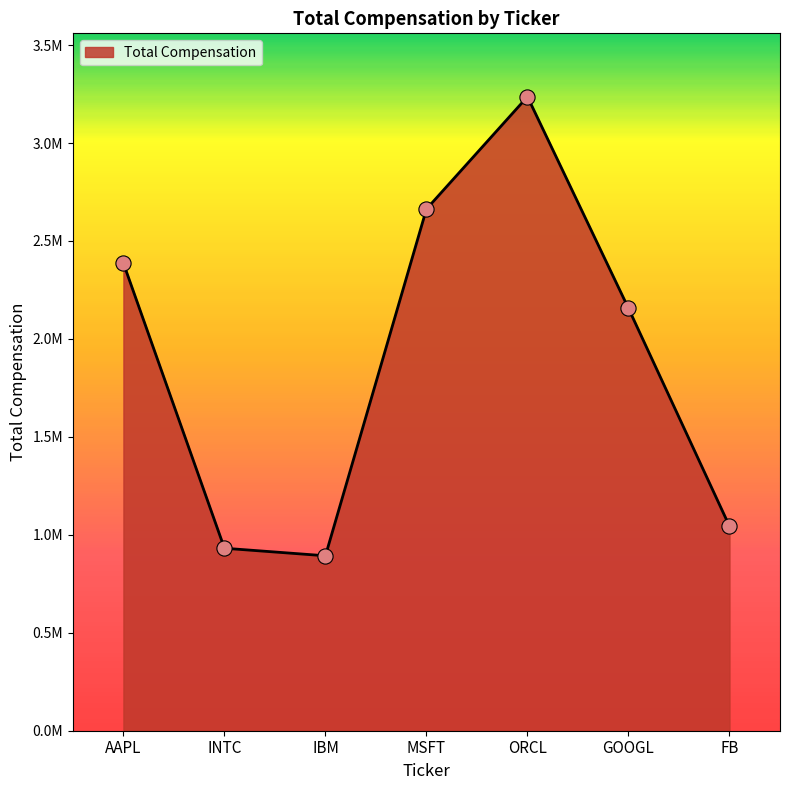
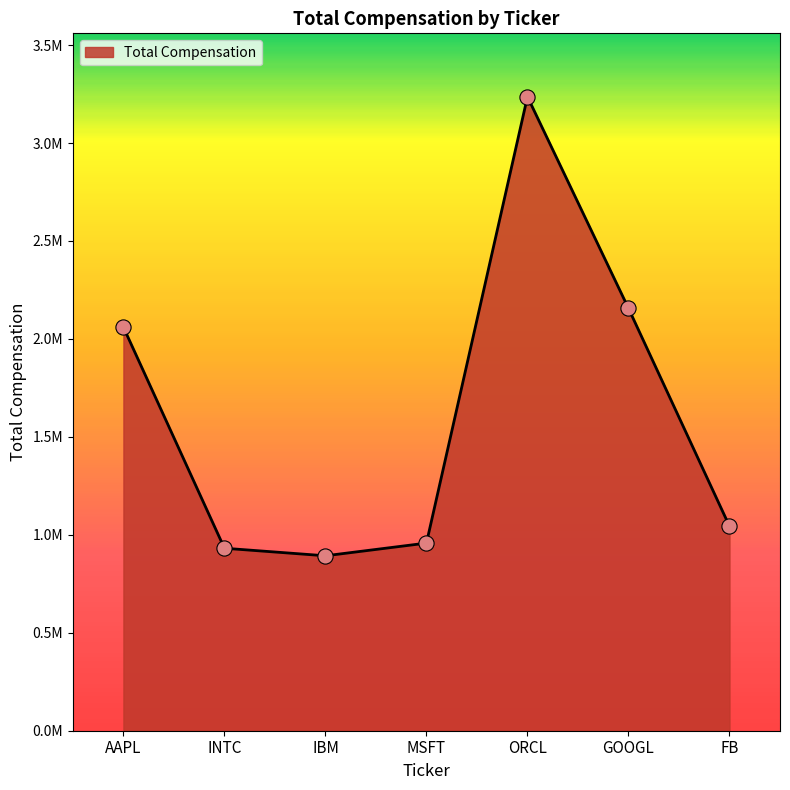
AAPL: 2390000 -> 2060000
MSFT: 2660000 -> 960000
